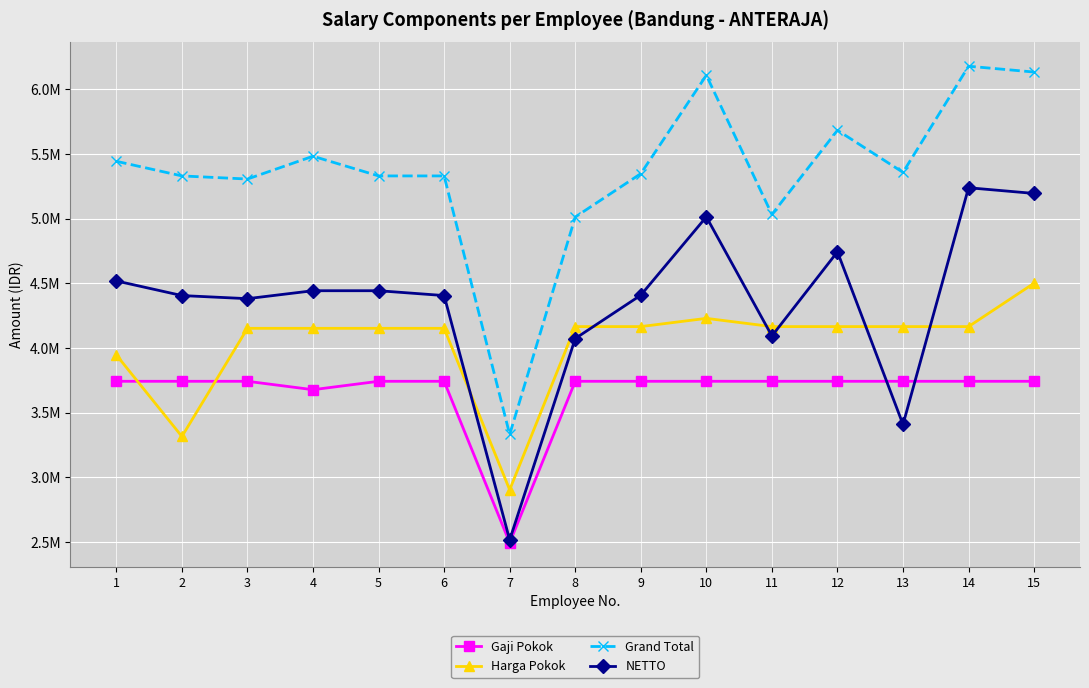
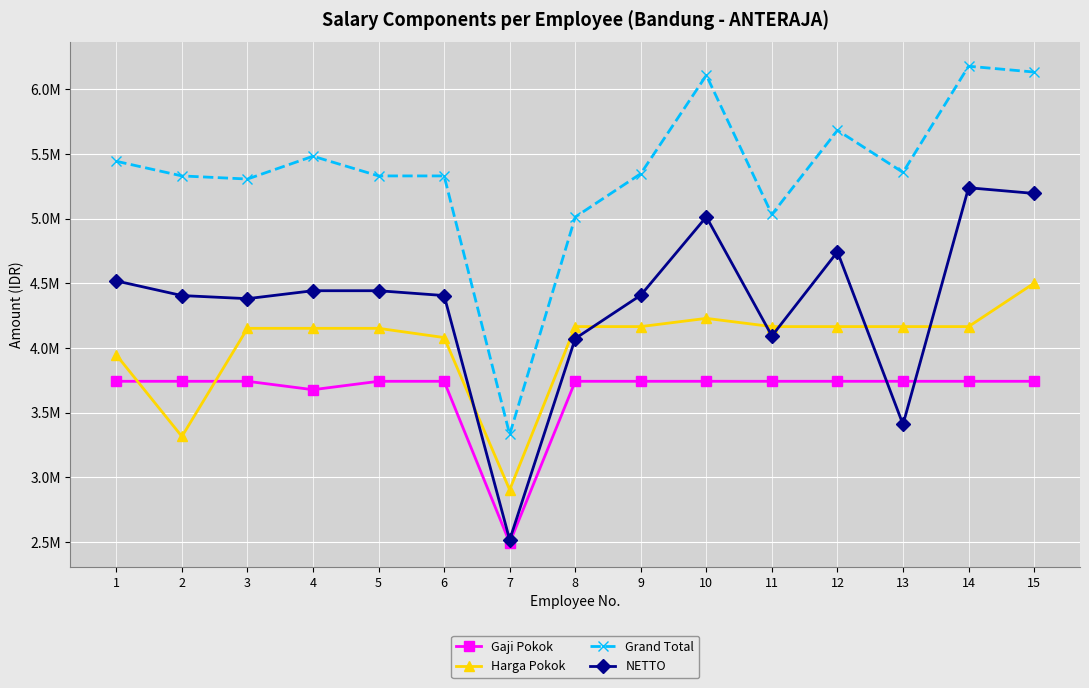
Harga Pokok, 6: 4150000 -> 4080000
